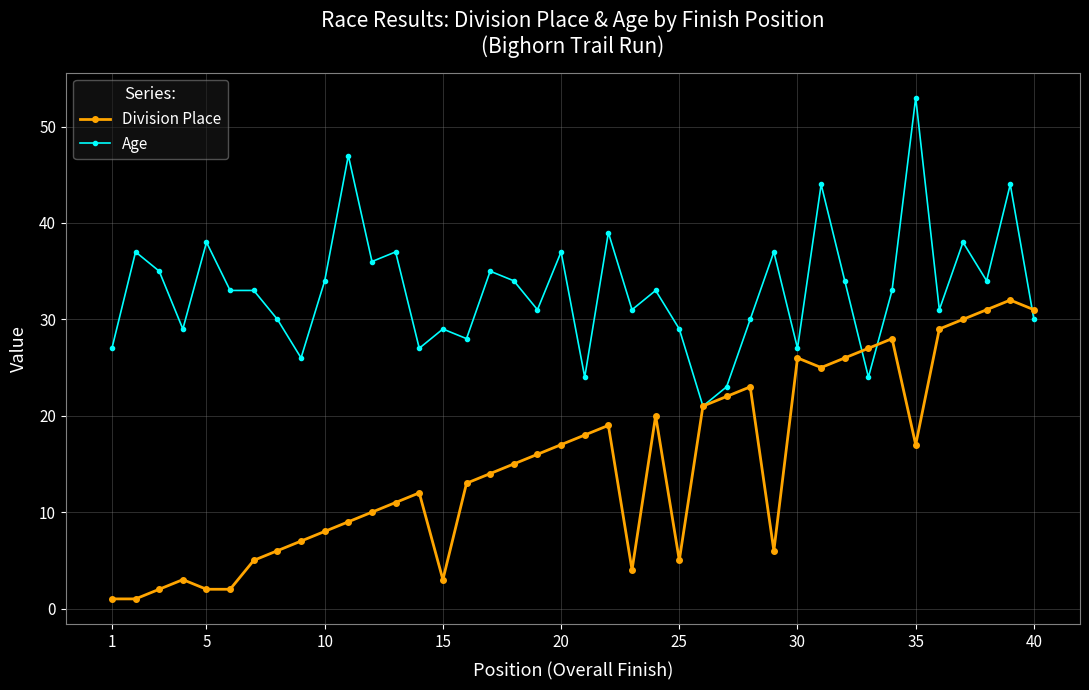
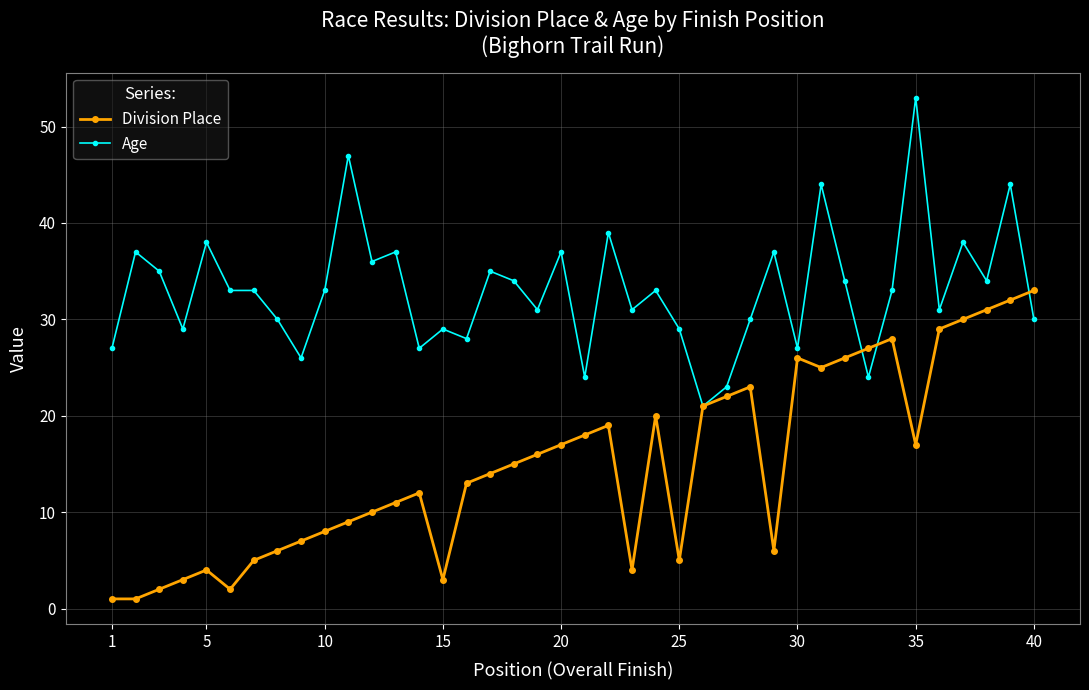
Division Place, 5: 2 -> 4
Age, 10: 34 -> 33
Division Place, 40: 31 -> 33
